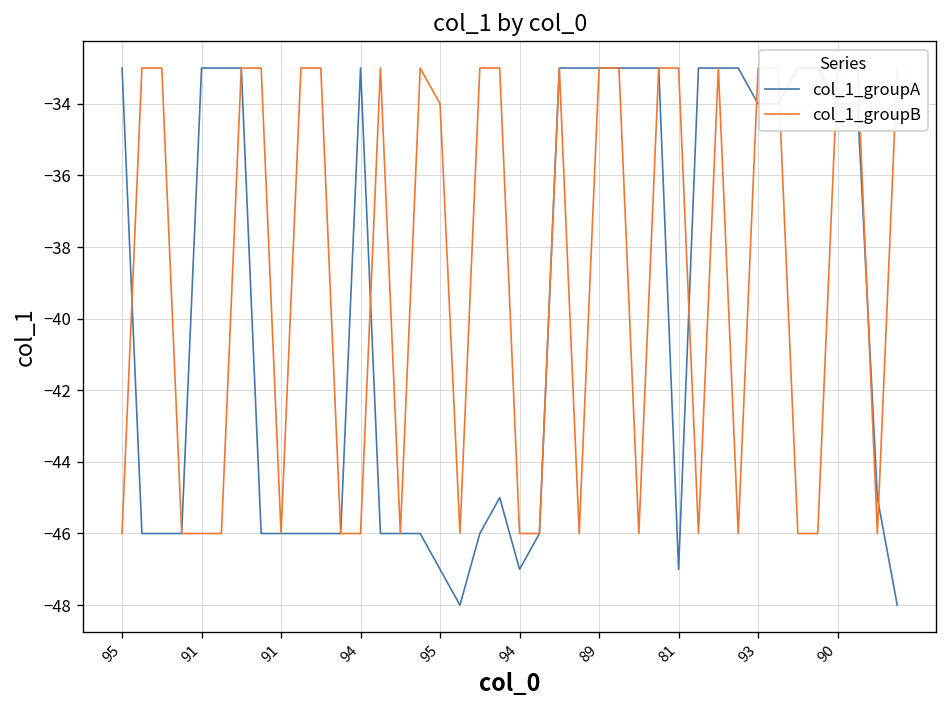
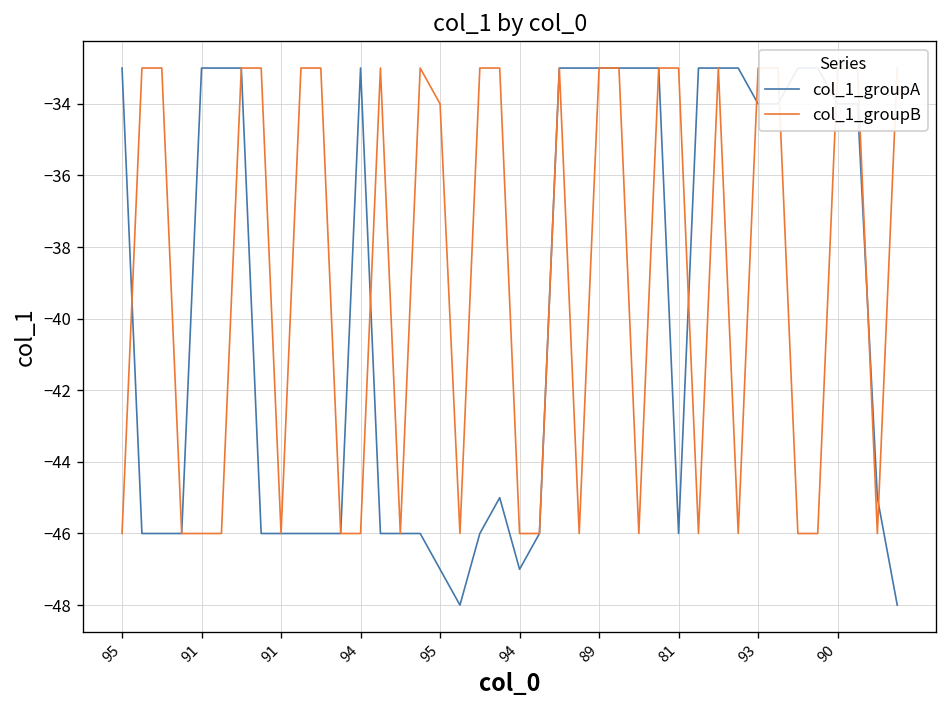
col_1_groupA, 81: -47 -> -46
